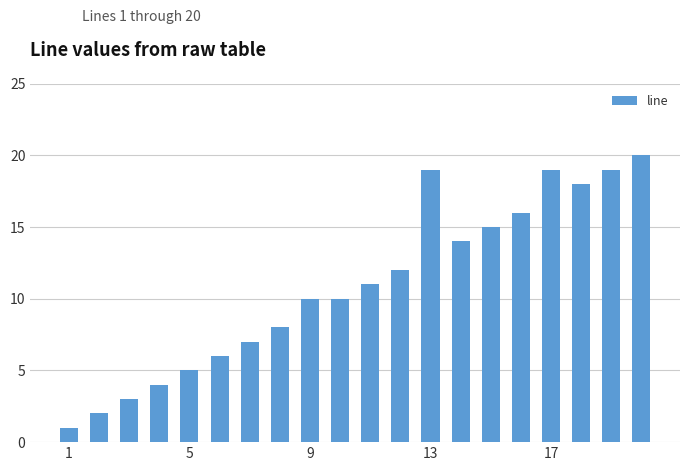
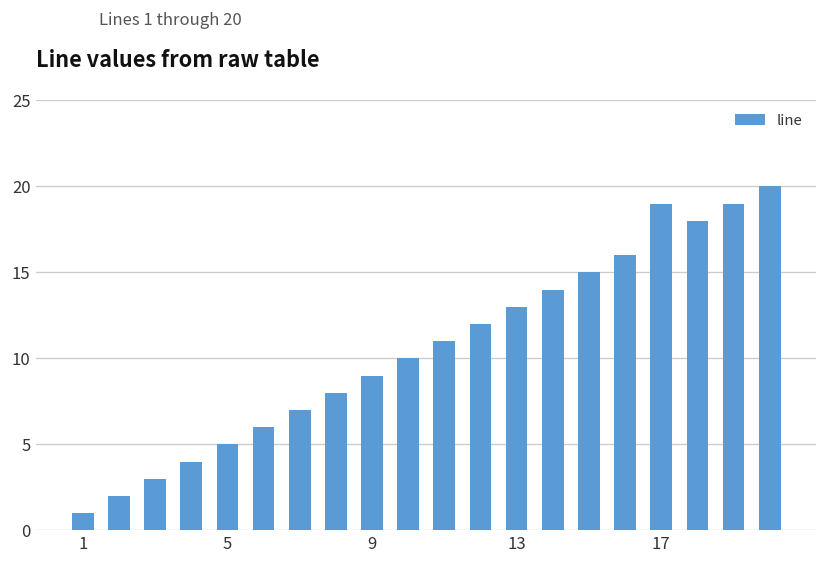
9: 10 -> 9
13: 19 -> 13
